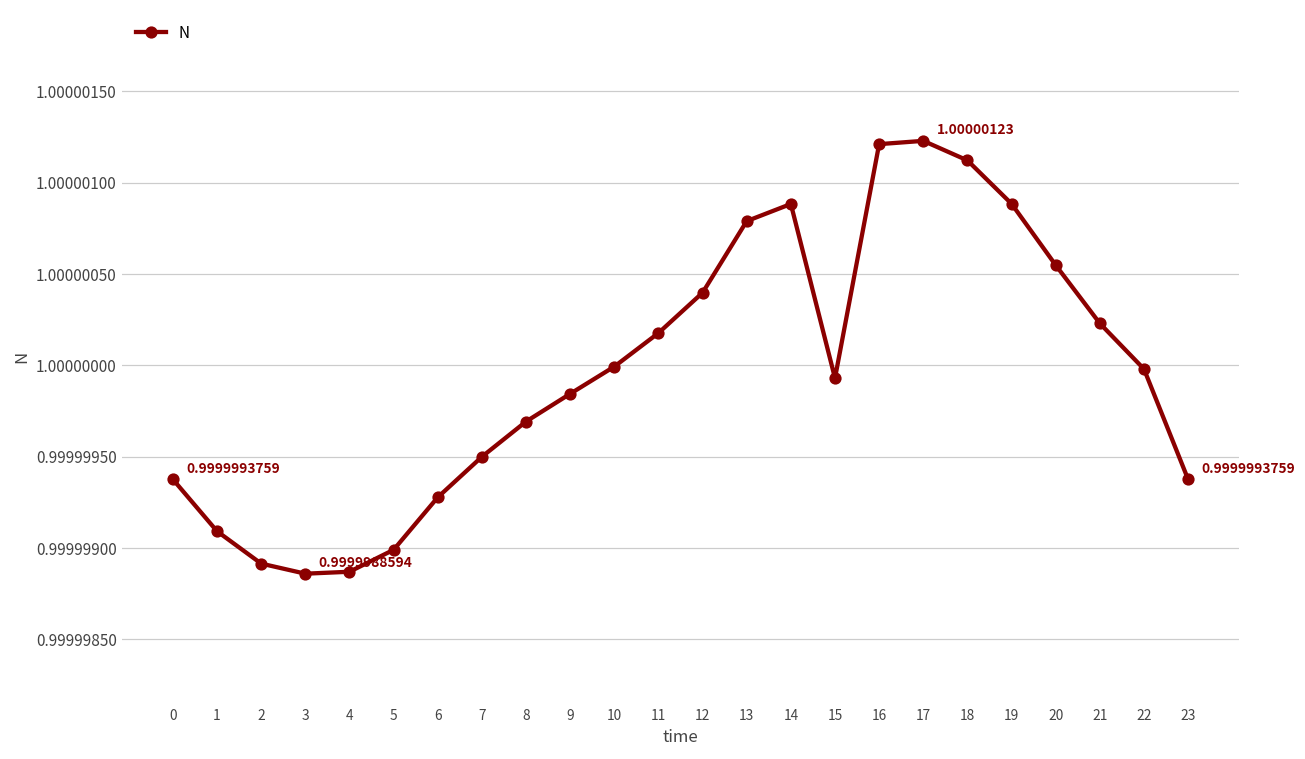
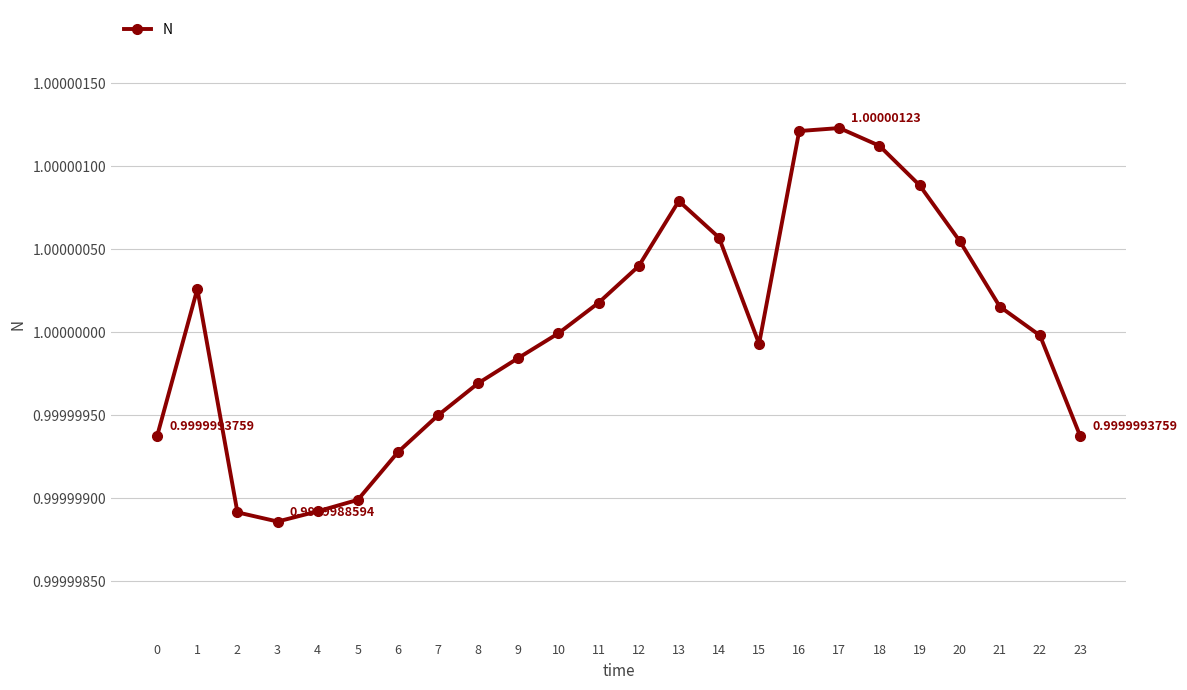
1: 0.99999909 -> 1.00000026
4: 0.99999887 -> 0.99999892
14: 1.00000088 -> 1.00000057
21: 1.00000023 -> 1.00000015
